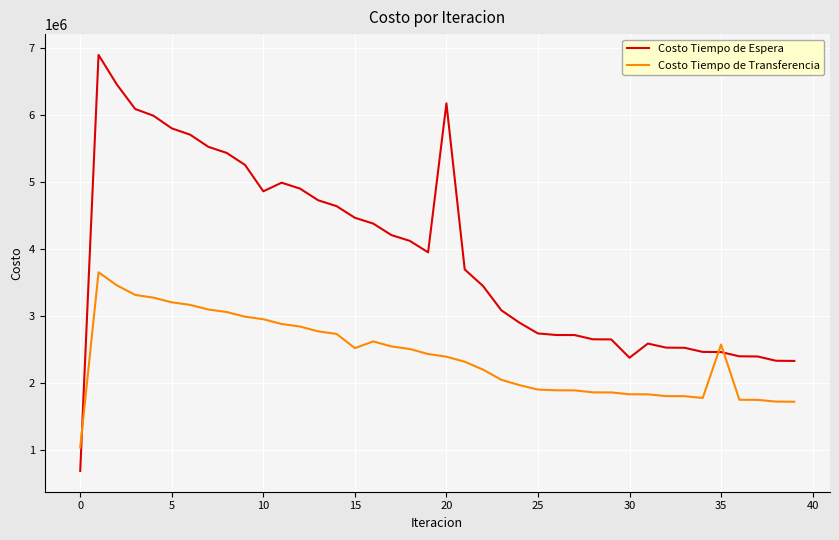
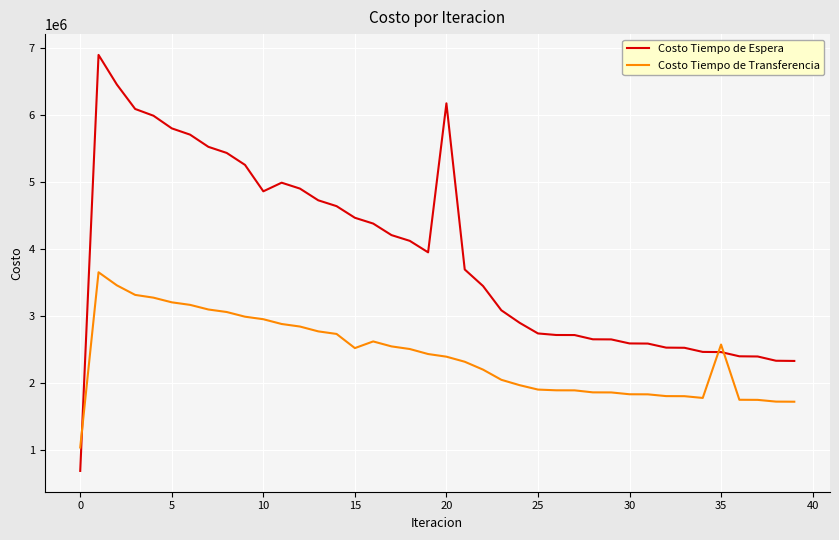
Costo Tiempo de Espera, 30: 2400000 -> 2600000
